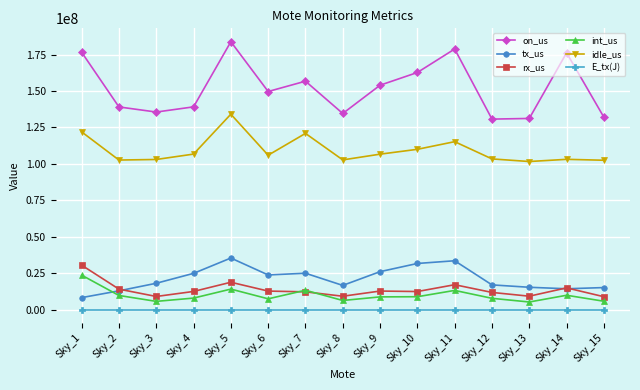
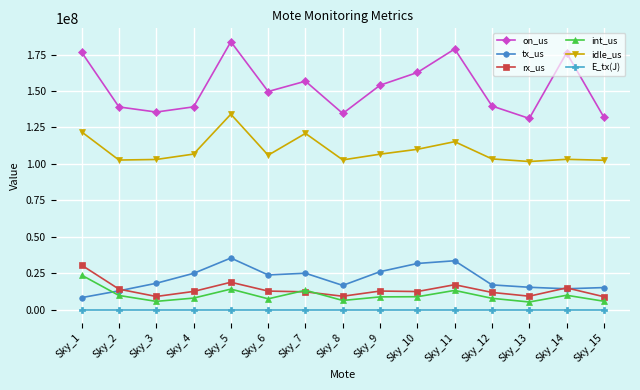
on_us, Sky_12: 131000000 -> 140000000
